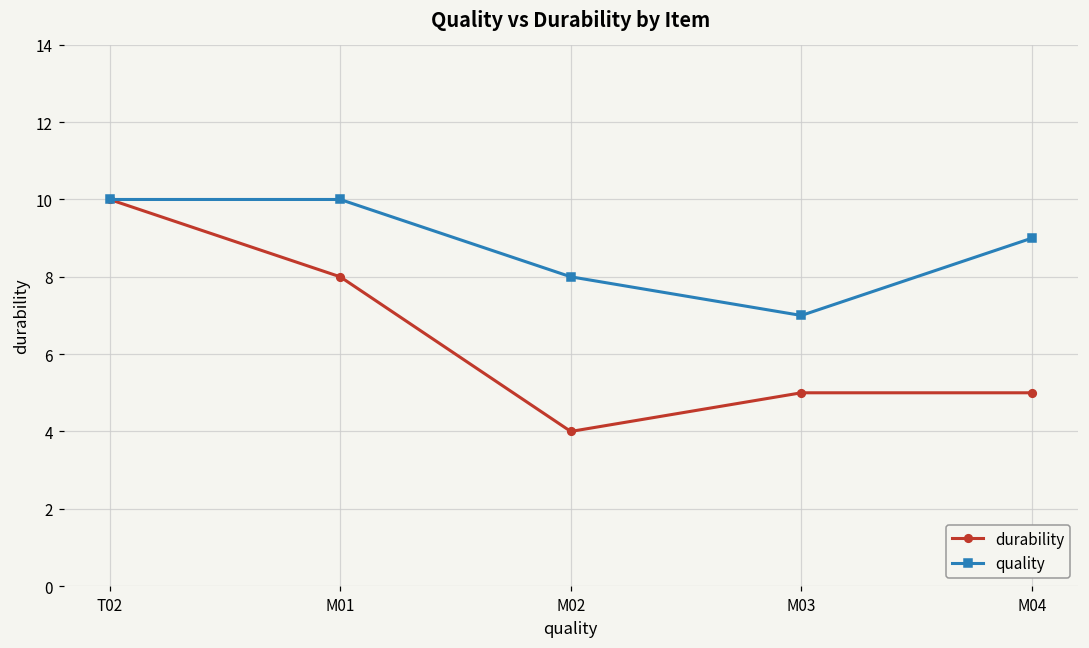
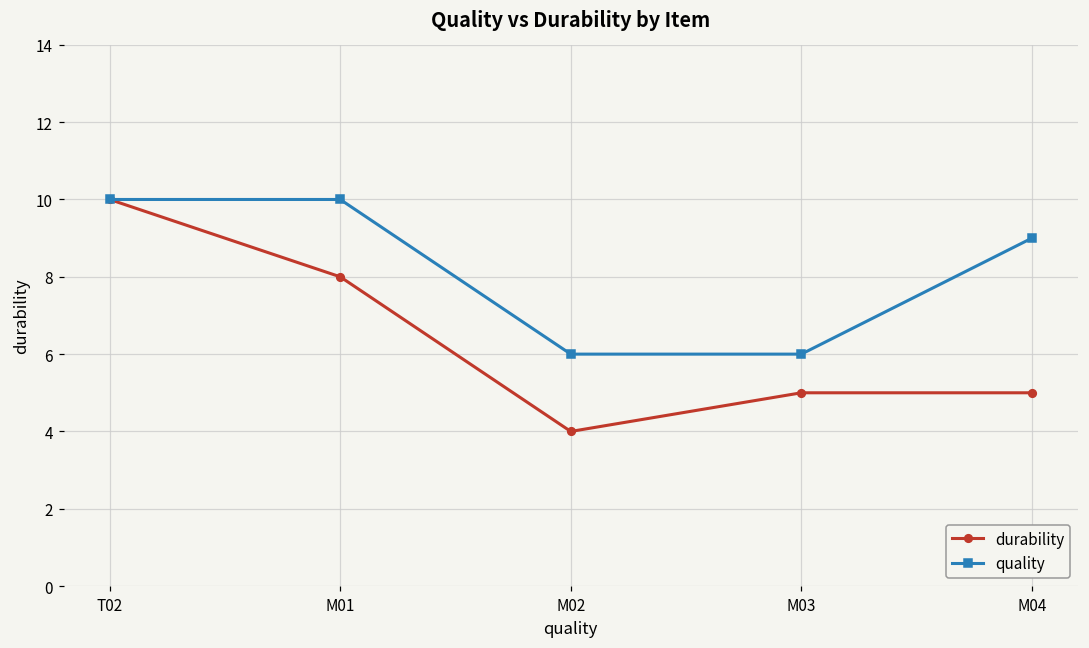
quality, M02: 8 -> 6
quality, M03: 7 -> 6
